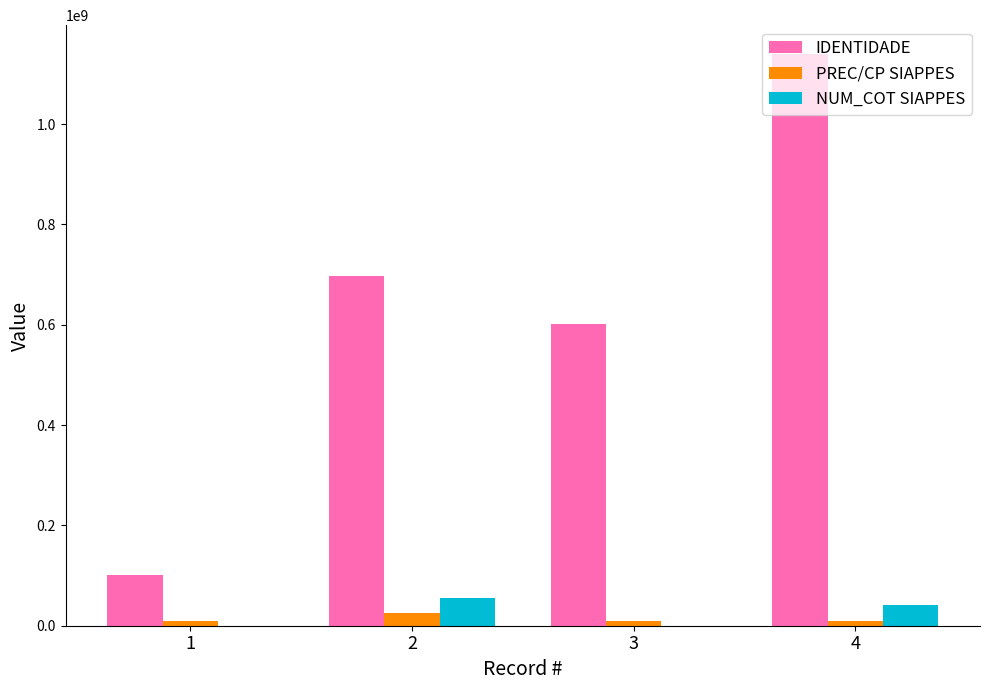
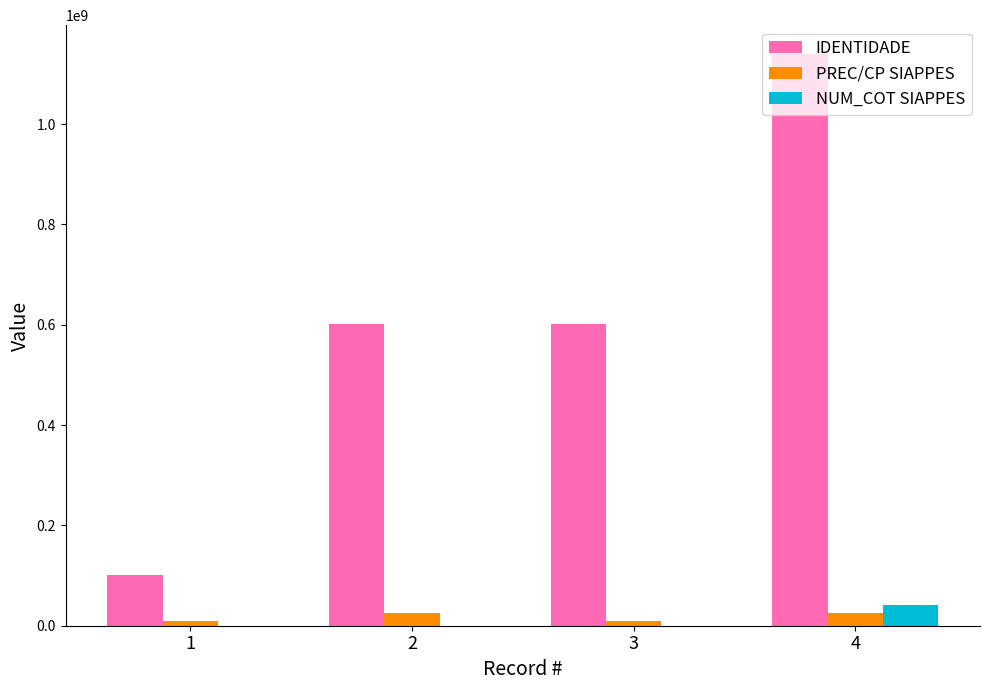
IDENTIDADE, 2: 700000000 -> 600000000
NUM_COT SIAPPES, 2: 60000000 -> 0
PREC/CP SIAPPES, 4: 10000000 -> 30000000
